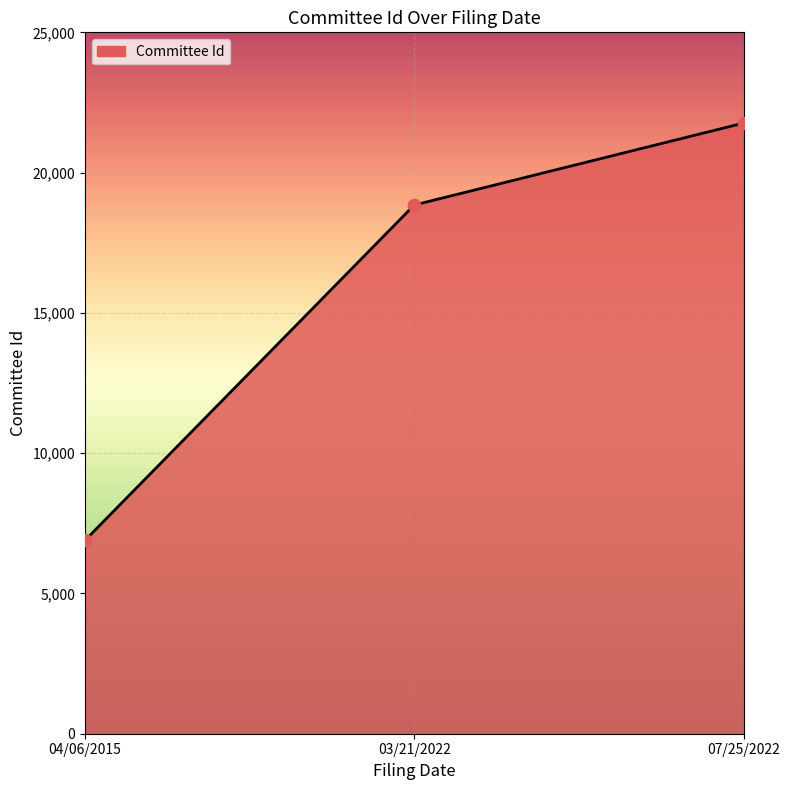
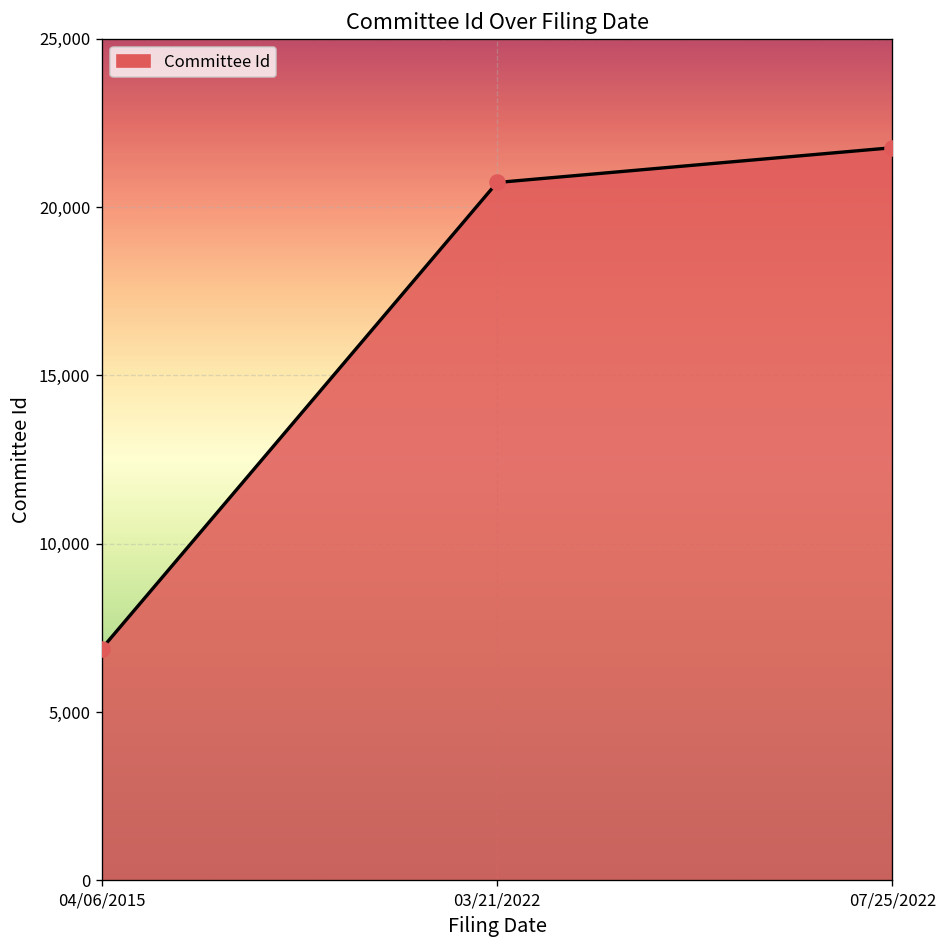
03/21/2022: 18,800 -> 20,700
